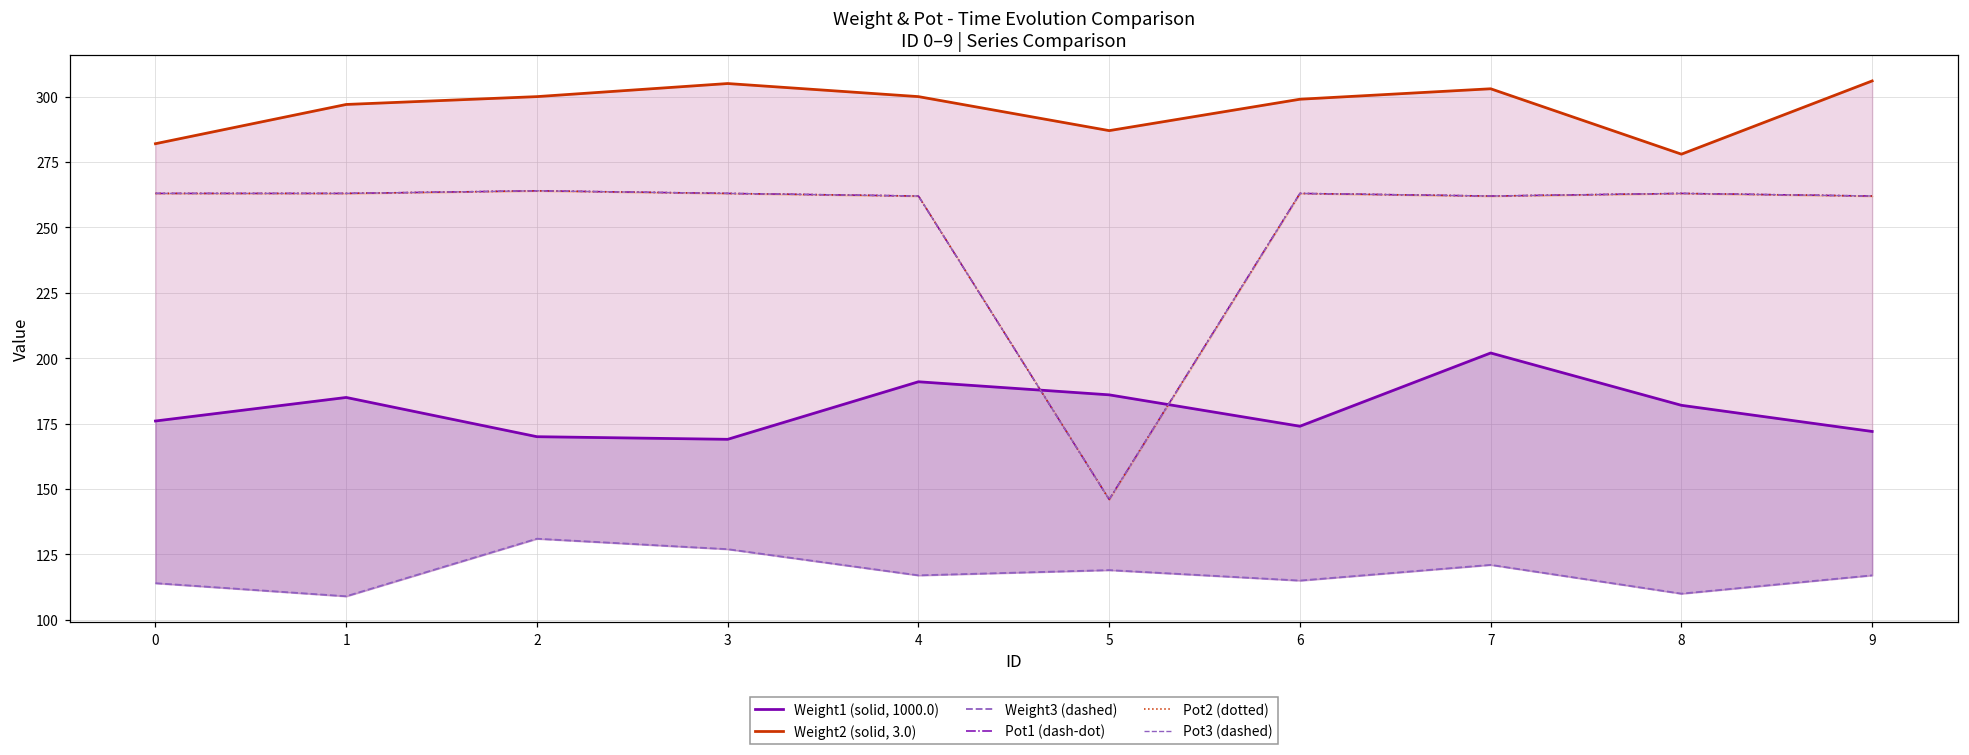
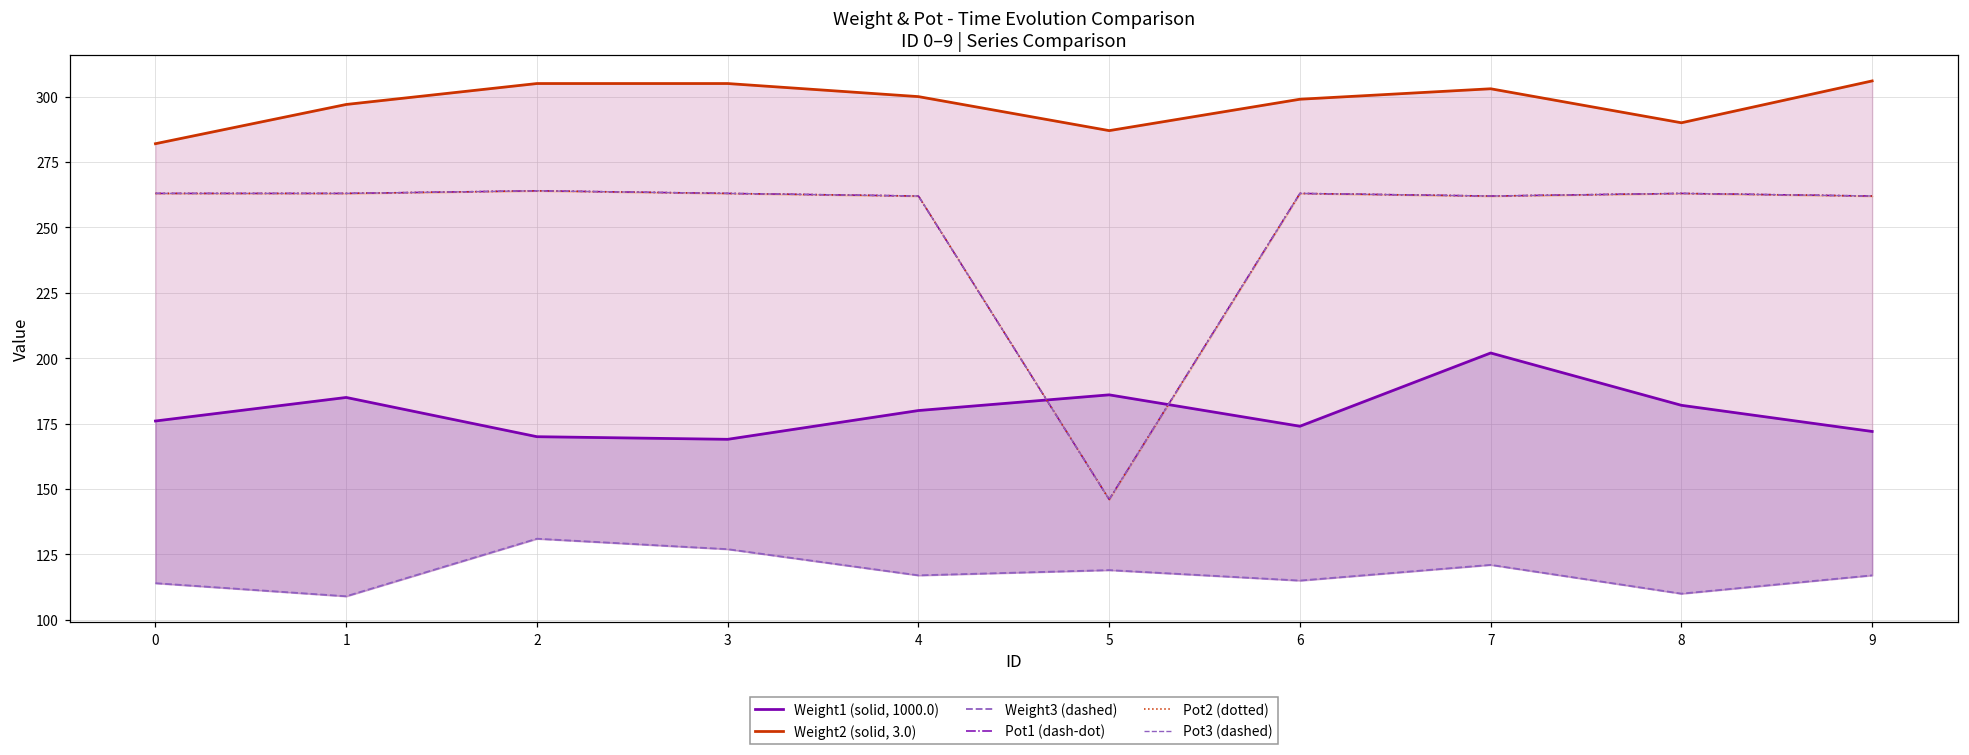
Weight2 (solid, 3.0), 2: 300 -> 305
Weight1 (solid, 1000.0), 4: 191 -> 180
Weight2 (solid, 3.0), 8: 278 -> 290
